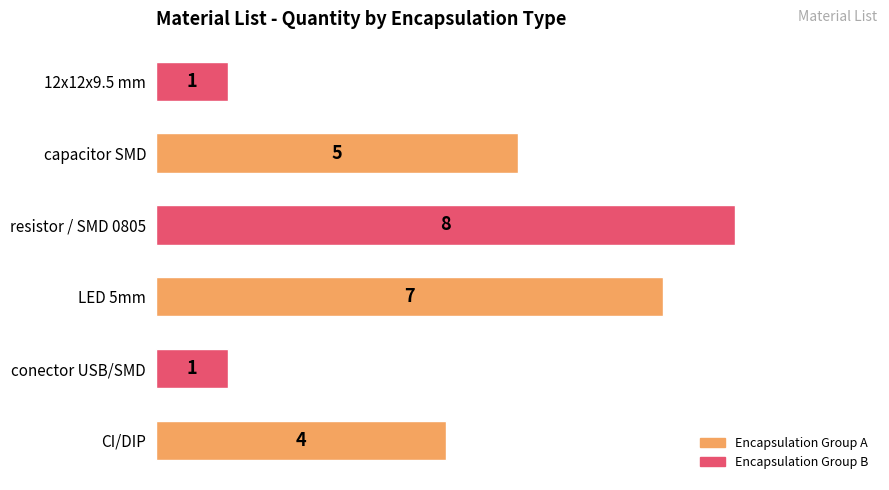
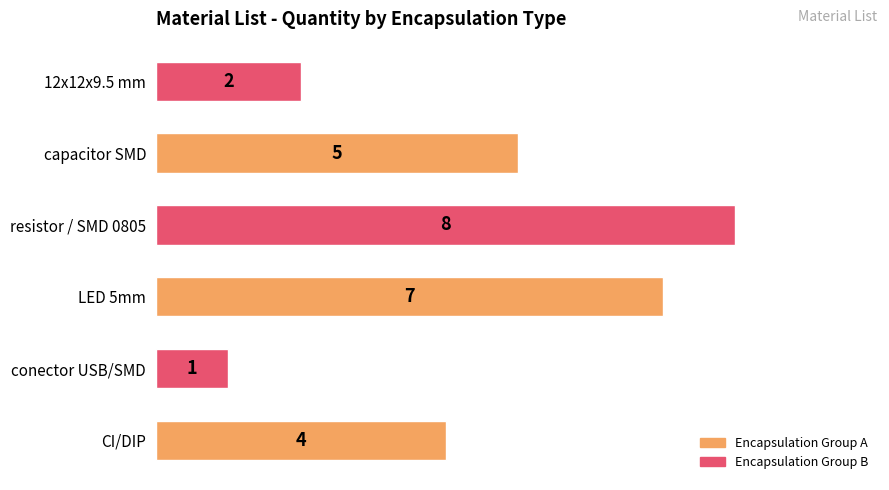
12x12x9.5 mm: 1 -> 2
